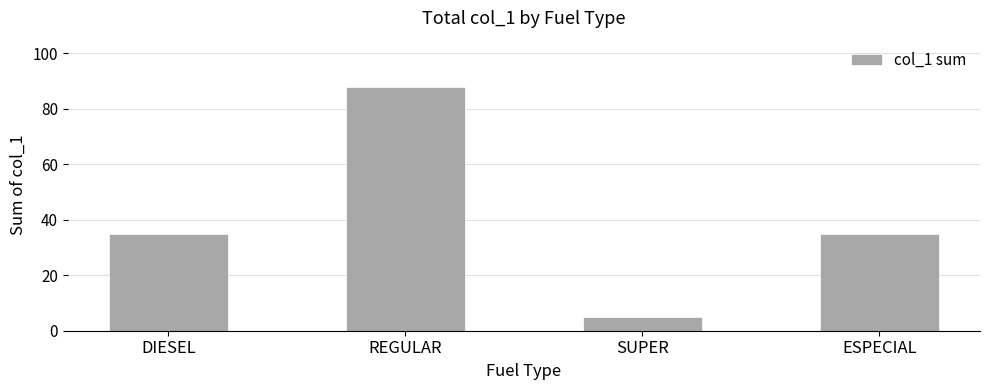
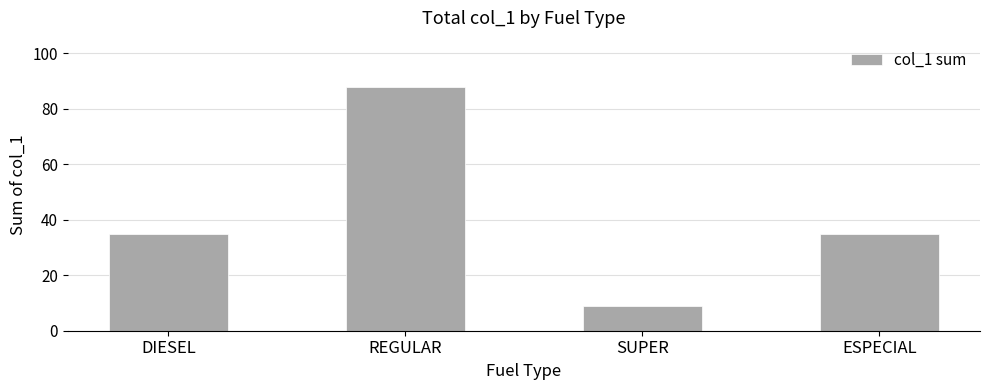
SUPER: 5 -> 9
